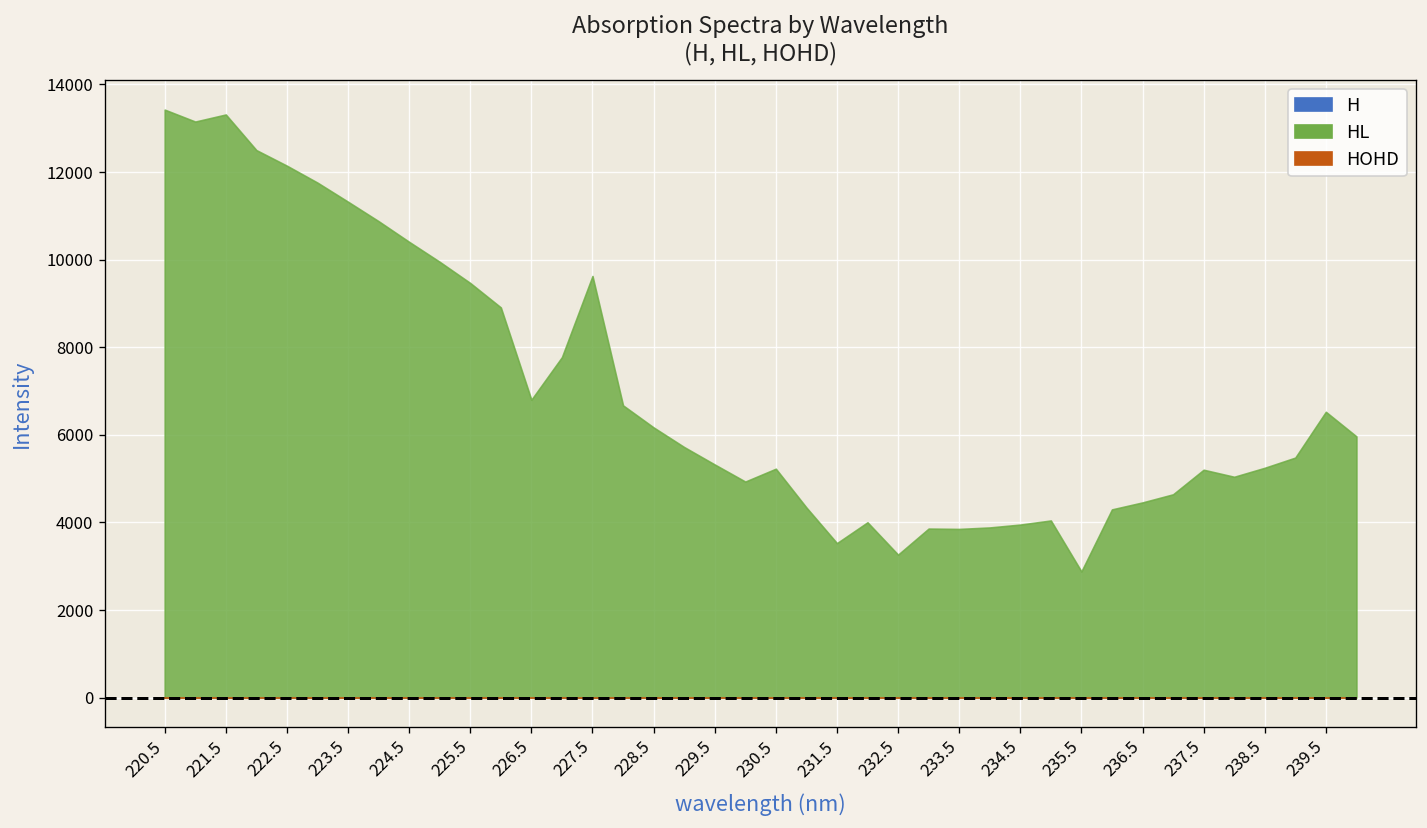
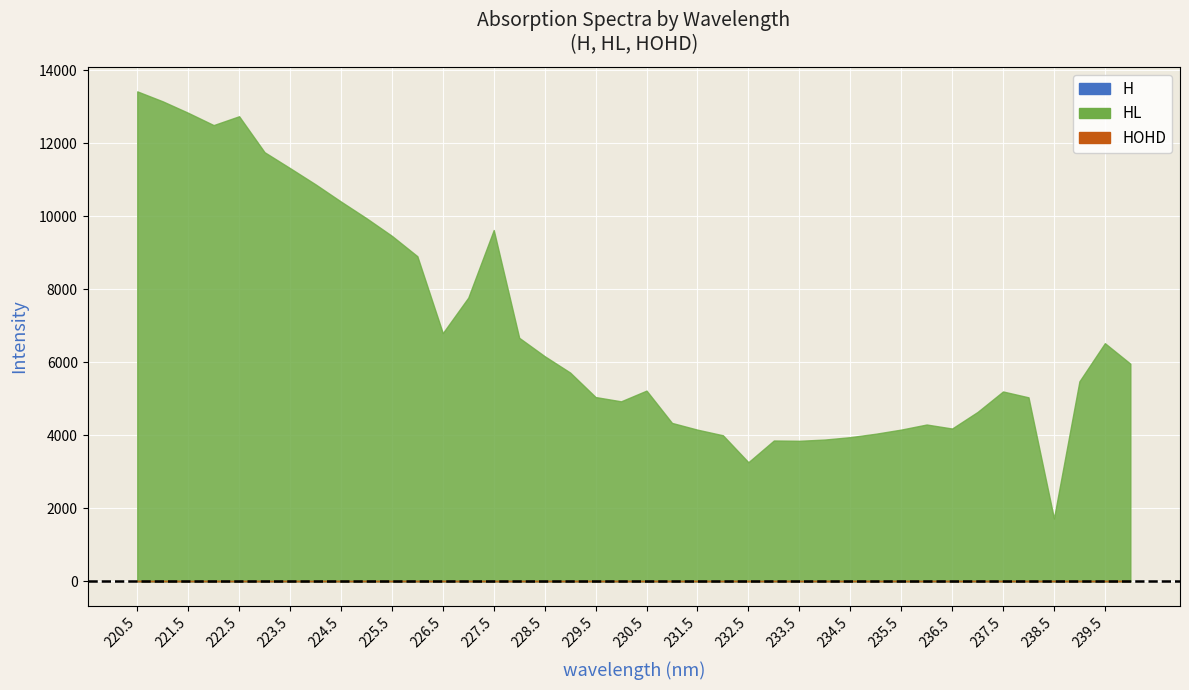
HL, 221.5: 13300 -> 12800
HL, 222.5: 12100 -> 12700
HL, 229.5: 5300 -> 5100
HL, 231.5: 3500 -> 4200
HL, 235.5: 2900 -> 4200
HL, 236.5: 4500 -> 4200
HL, 238.5: 5200 -> 1700
